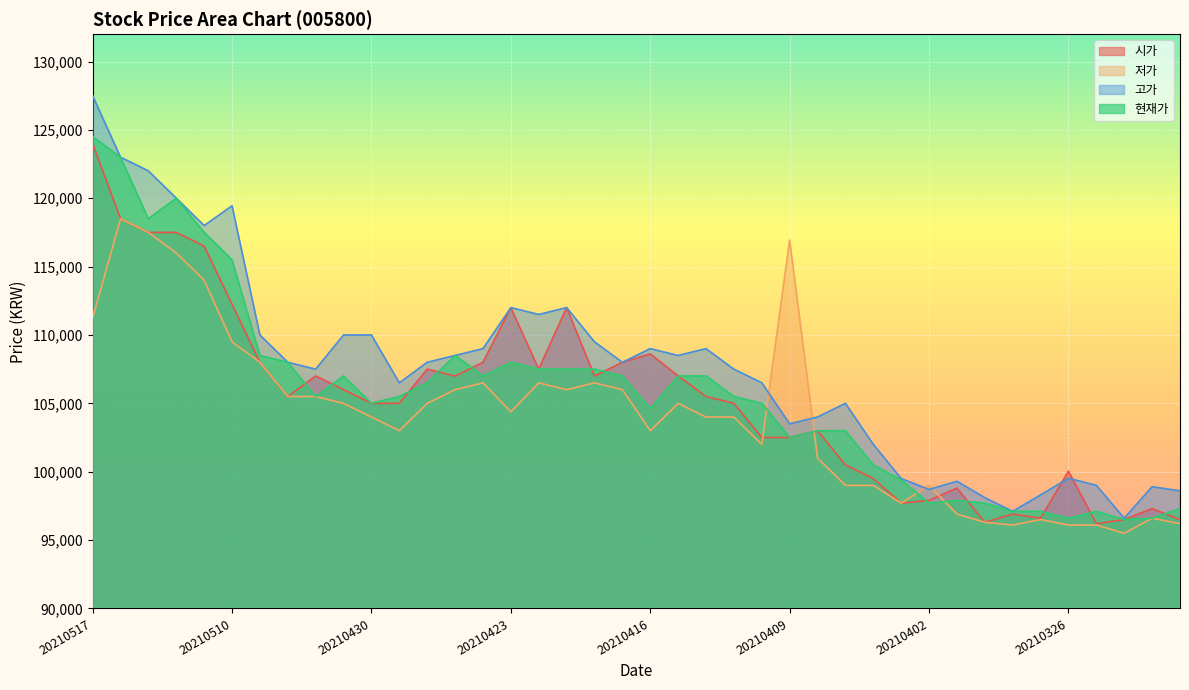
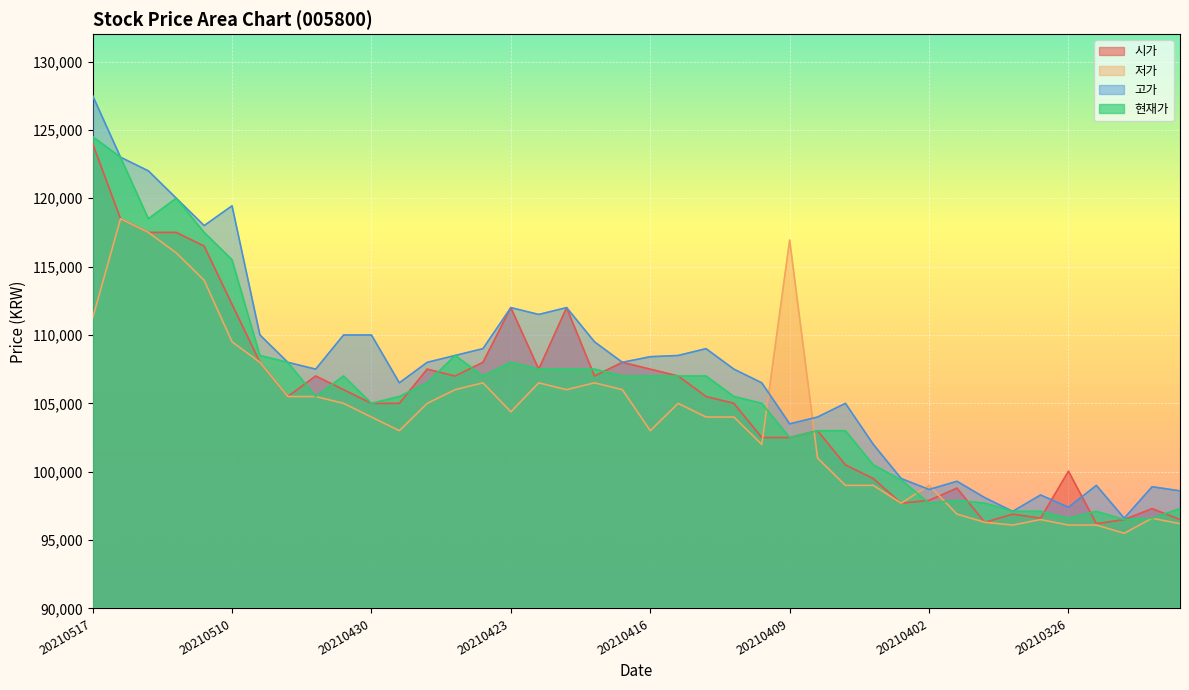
시가, 20210416: 108,600 -> 107,500
고가, 20210416: 109,000 -> 108,400
현재가, 20210416: 104,600 -> 107,000
고가, 20210326: 99,500 -> 97,400
